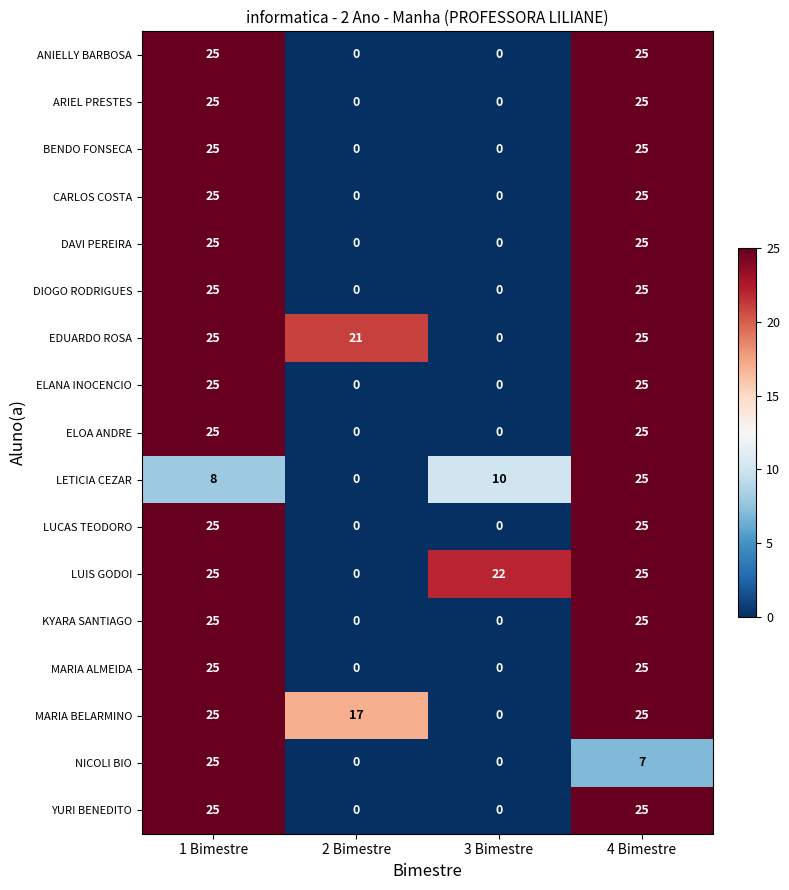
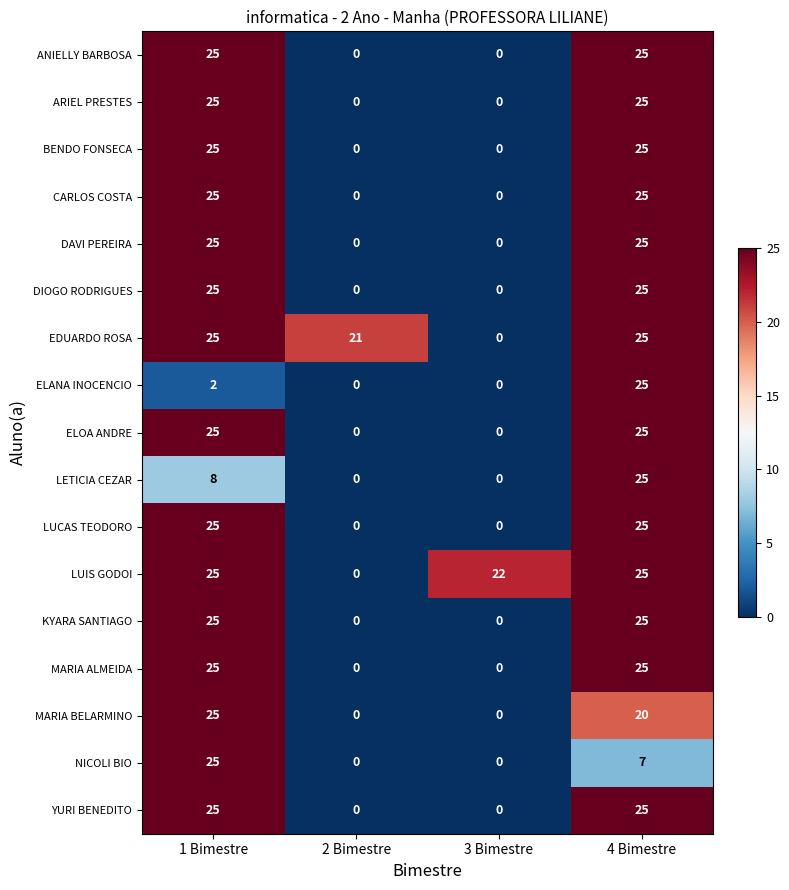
ELANA INOCENCIO, 1 Bimestre: 25 -> 2
LETICIA CEZAR, 3 Bimestre: 10 -> 0
MARIA BELARMINO, 2 Bimestre: 17 -> 0
MARIA BELARMINO, 4 Bimestre: 25 -> 20
